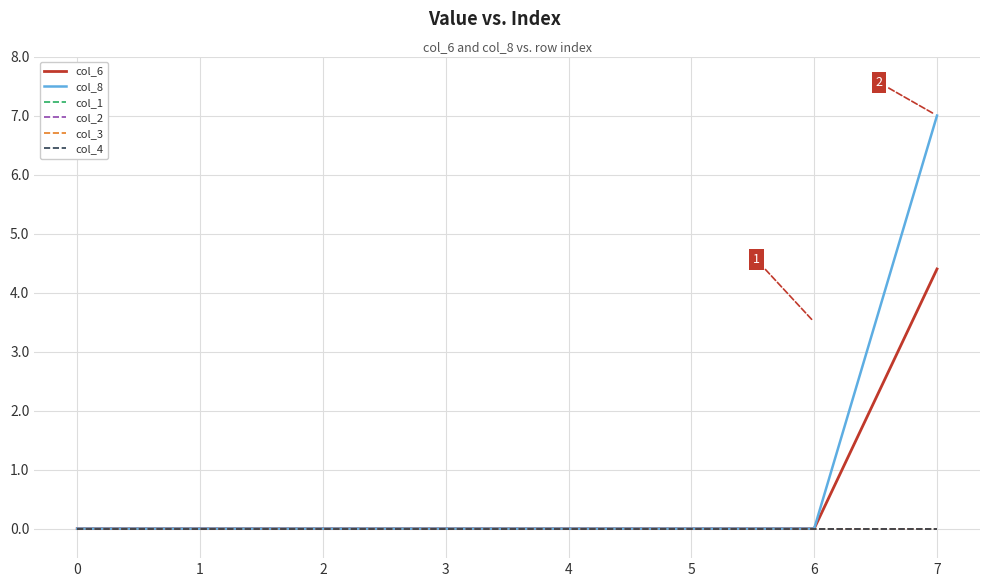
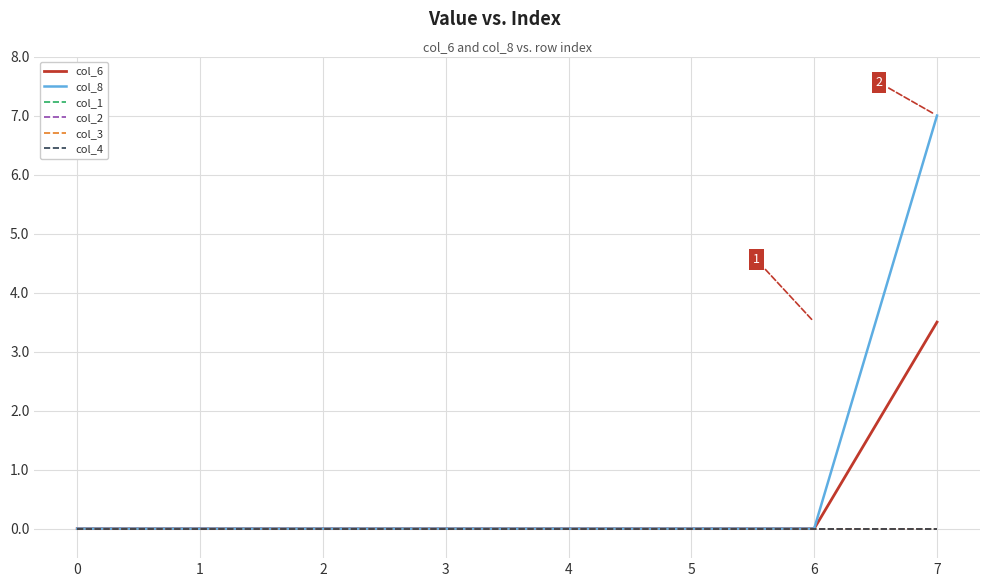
col_6, 7: 4.4 -> 3.5
